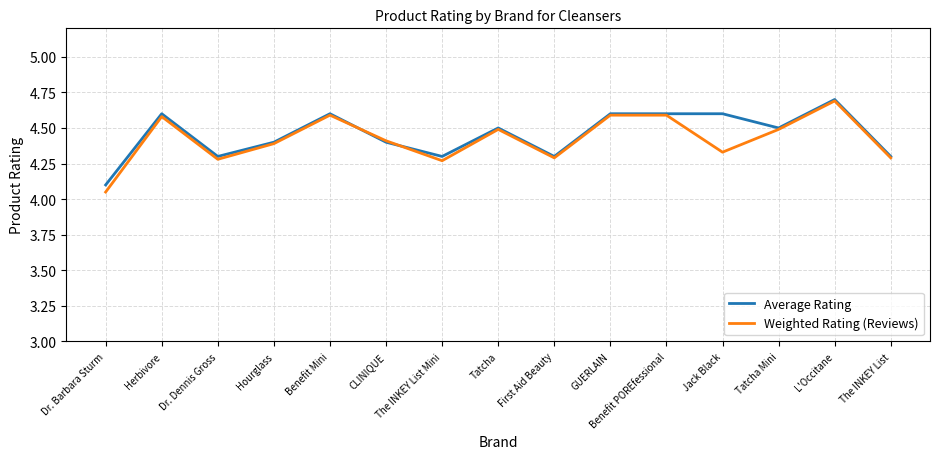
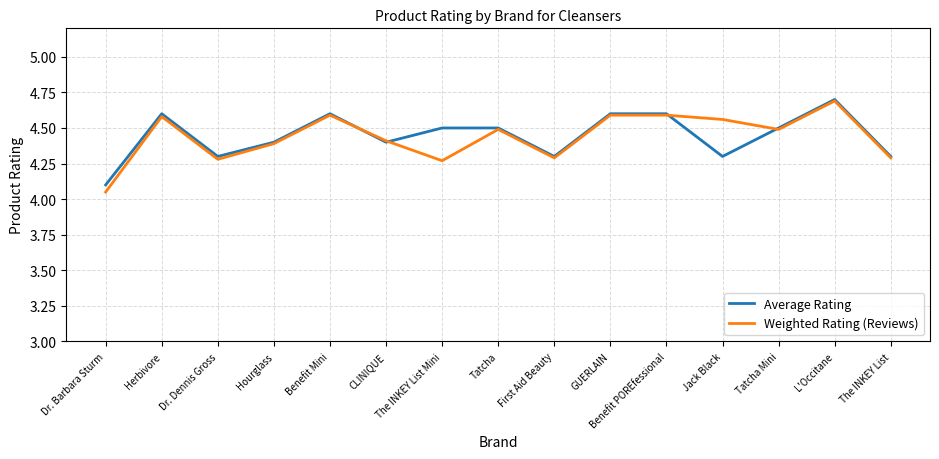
Average Rating, The INKEY List Mini: 4.3 -> 4.5
Average Rating, Jack Black: 4.6 -> 4.3
Weighted Rating (Reviews), Jack Black: 4.33 -> 4.56
